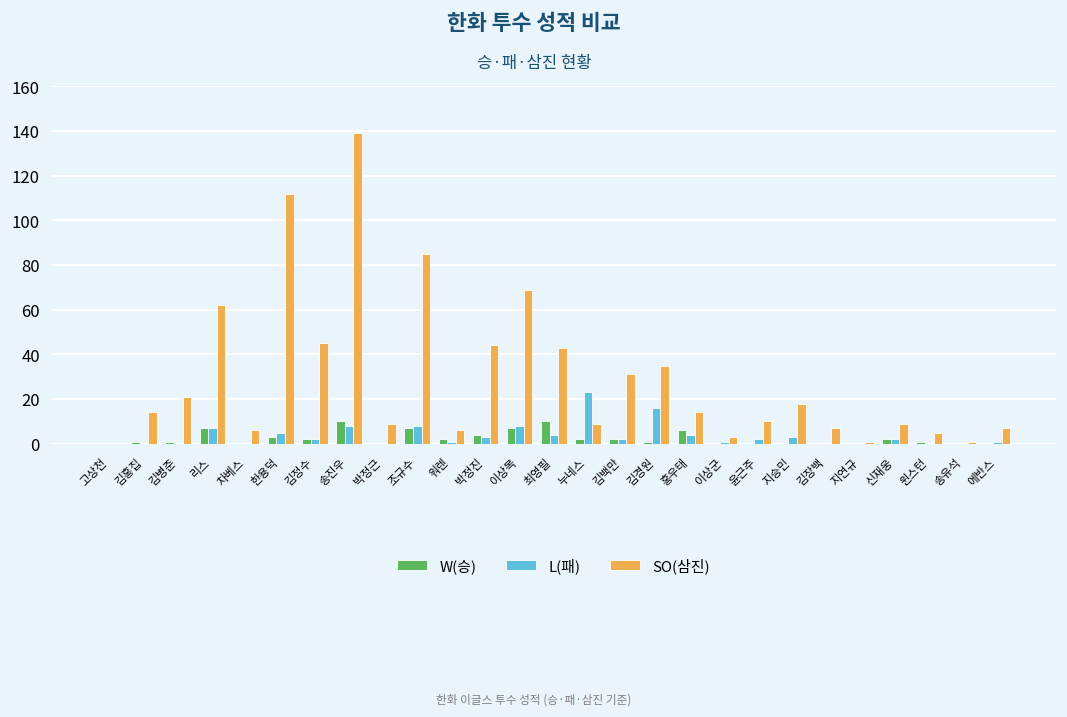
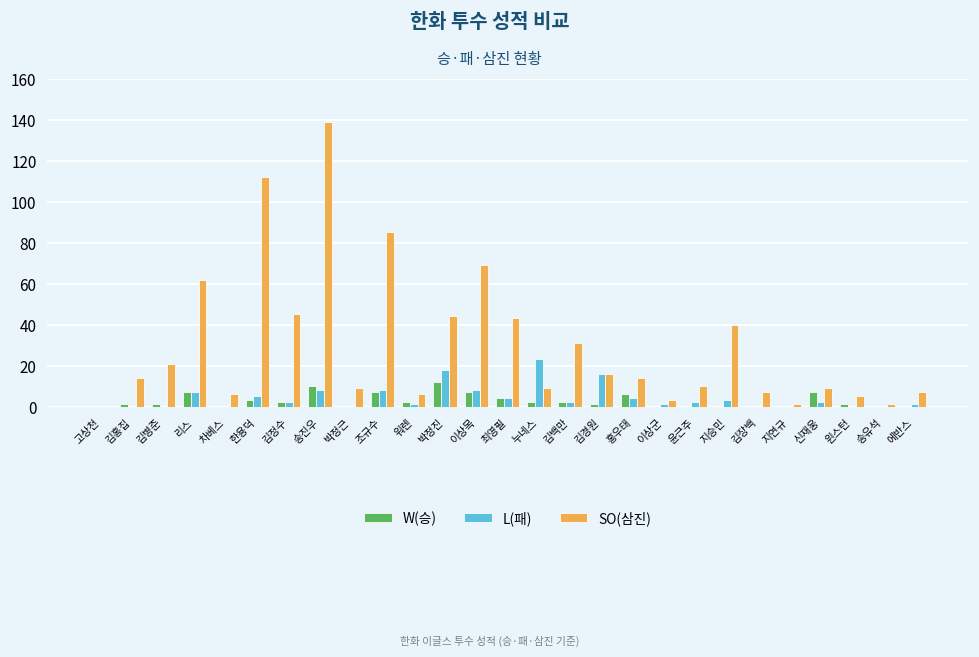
W(승), 박정진: 4 -> 12
L(패), 박정진: 3 -> 18
W(승), 최영필: 10 -> 4
SO(삼진), 김경원: 35 -> 16
SO(삼진), 지승민: 18 -> 40
W(승), 신재웅: 2 -> 7
